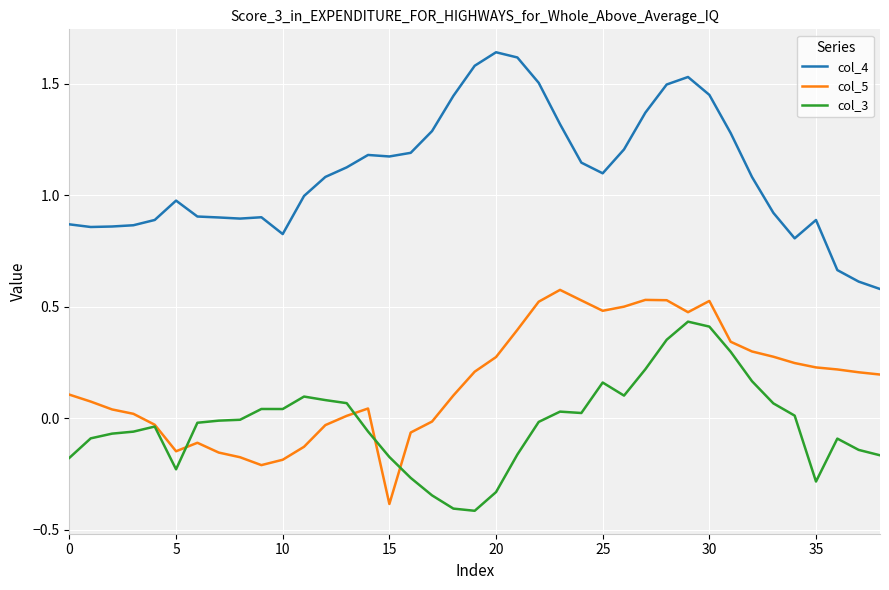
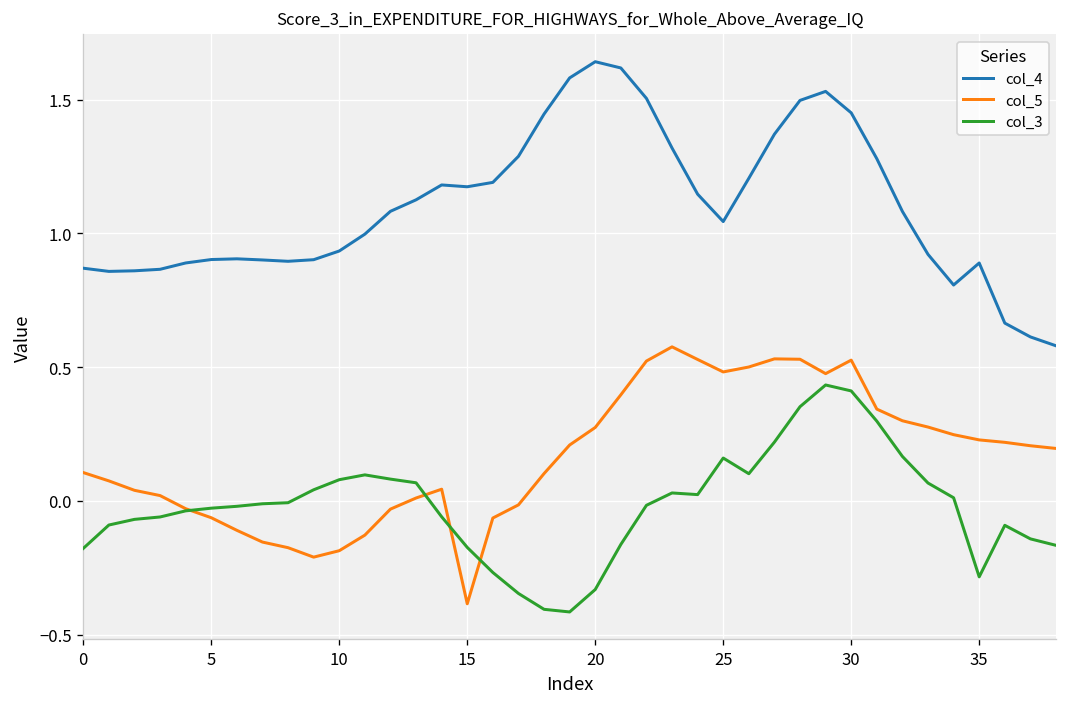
col_4, 5: 0.98 -> 0.90
col_5, 5: -0.15 -> -0.06
col_3, 5: -0.23 -> -0.03
col_4, 10: 0.83 -> 0.93
col_3, 10: 0.04 -> 0.08
col_4, 25: 1.10 -> 1.04
